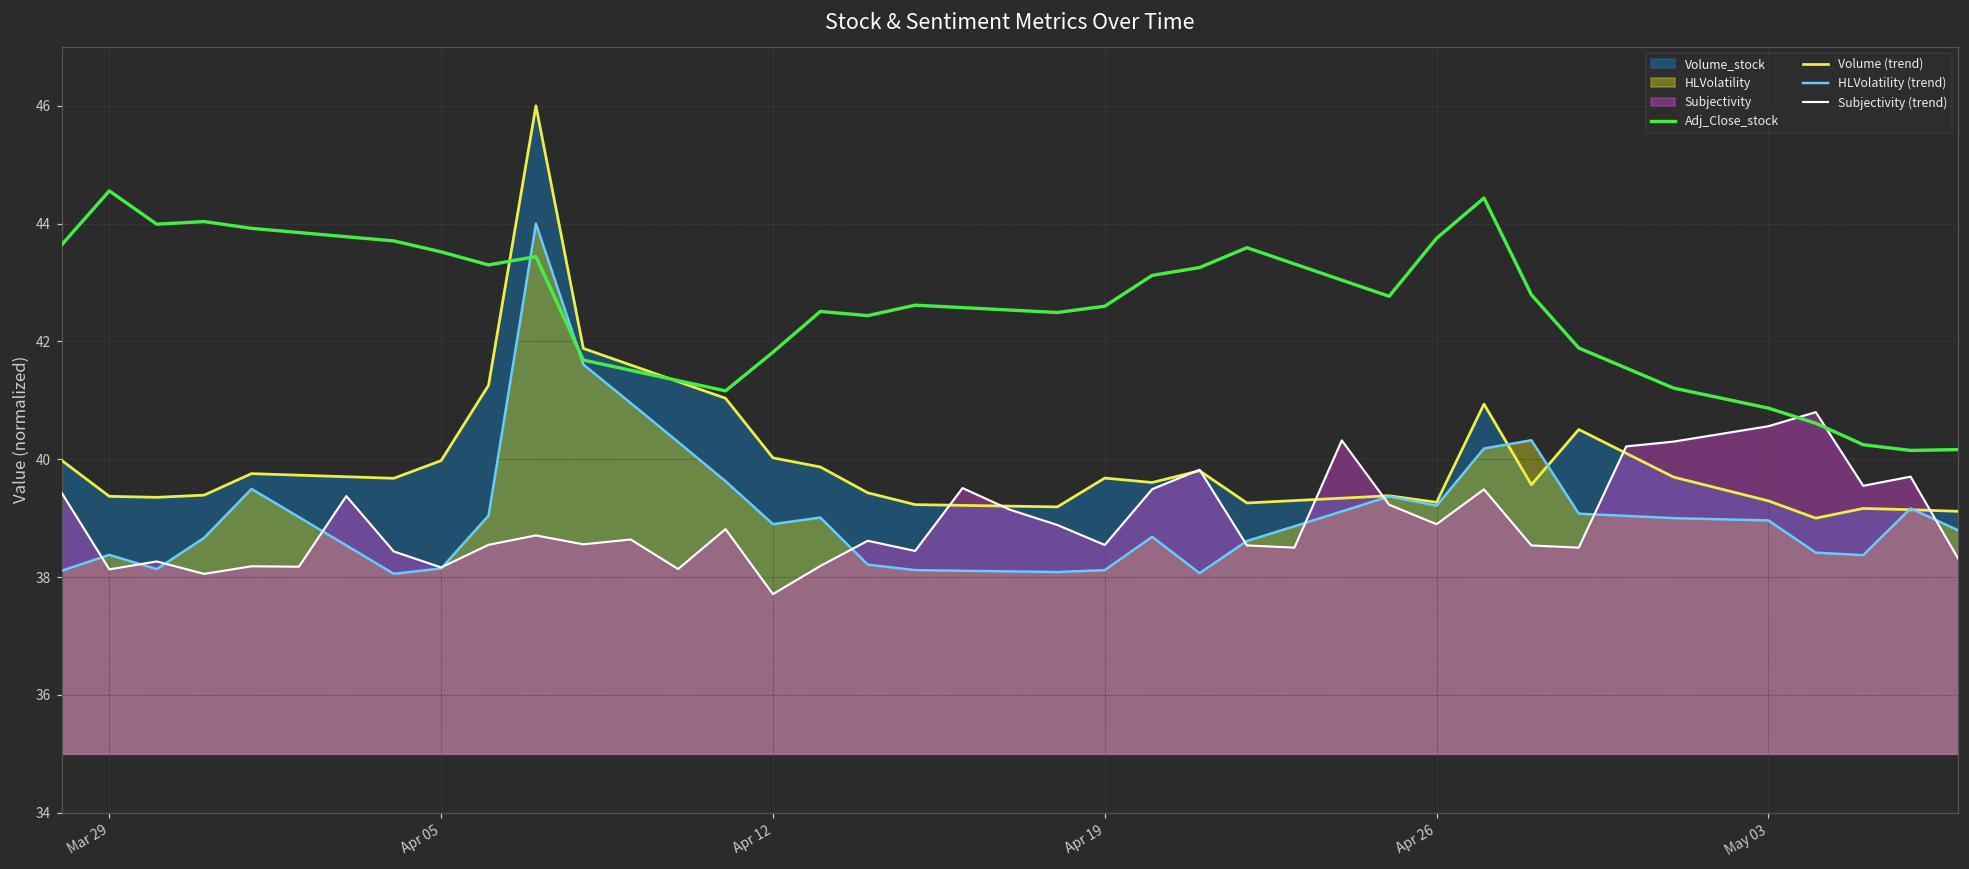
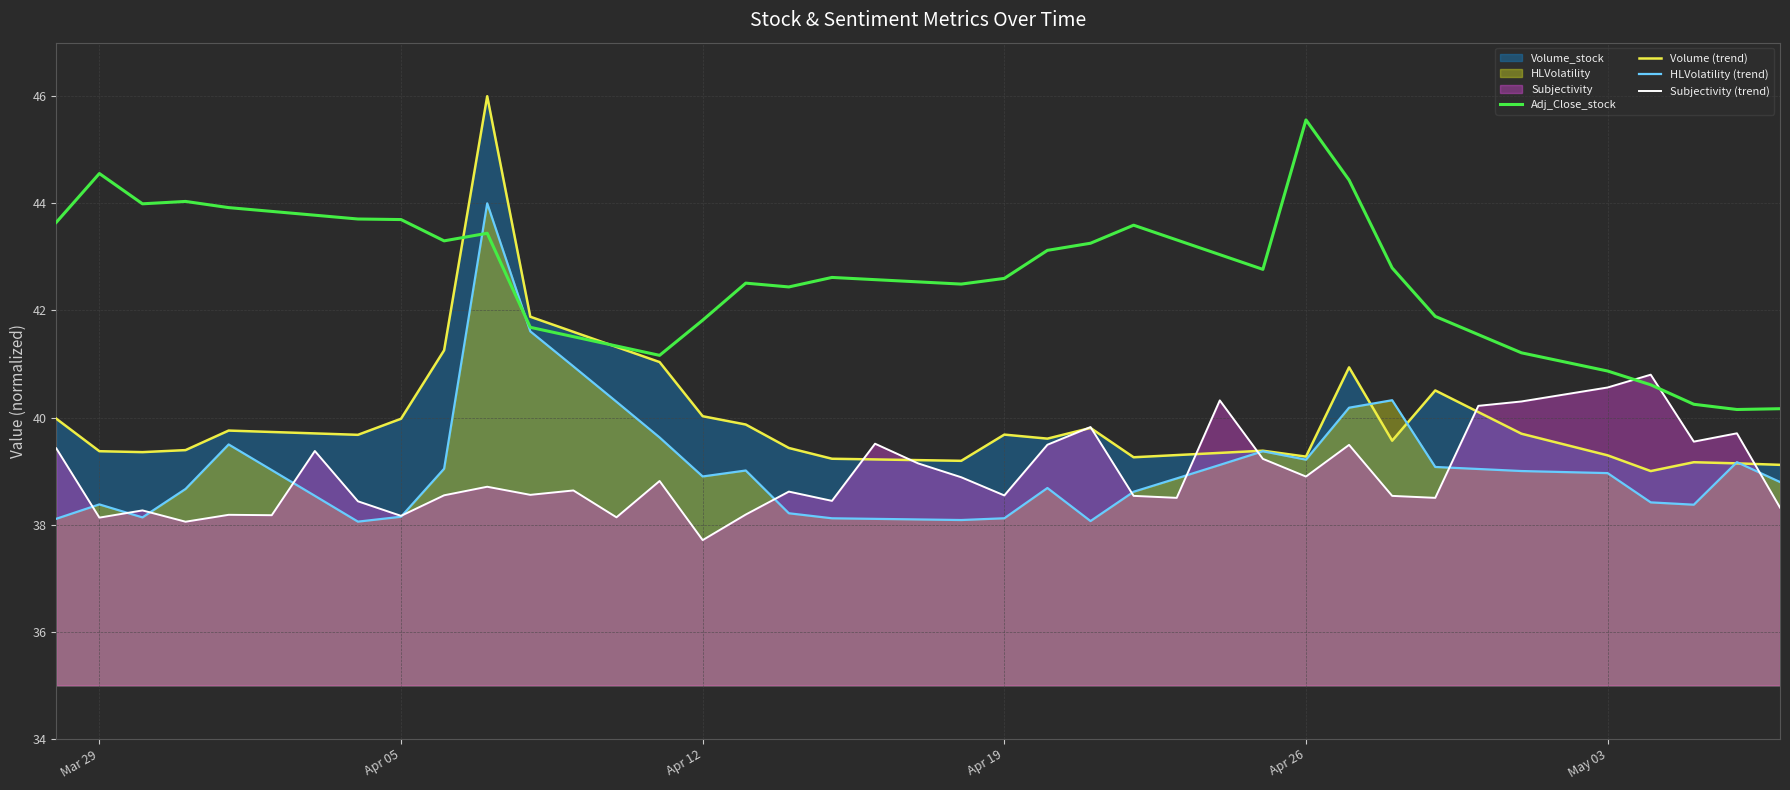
Adj_Close_stock, Apr 05: 43.5 -> 43.7
Adj_Close_stock, Apr 26: 43.8 -> 45.6
